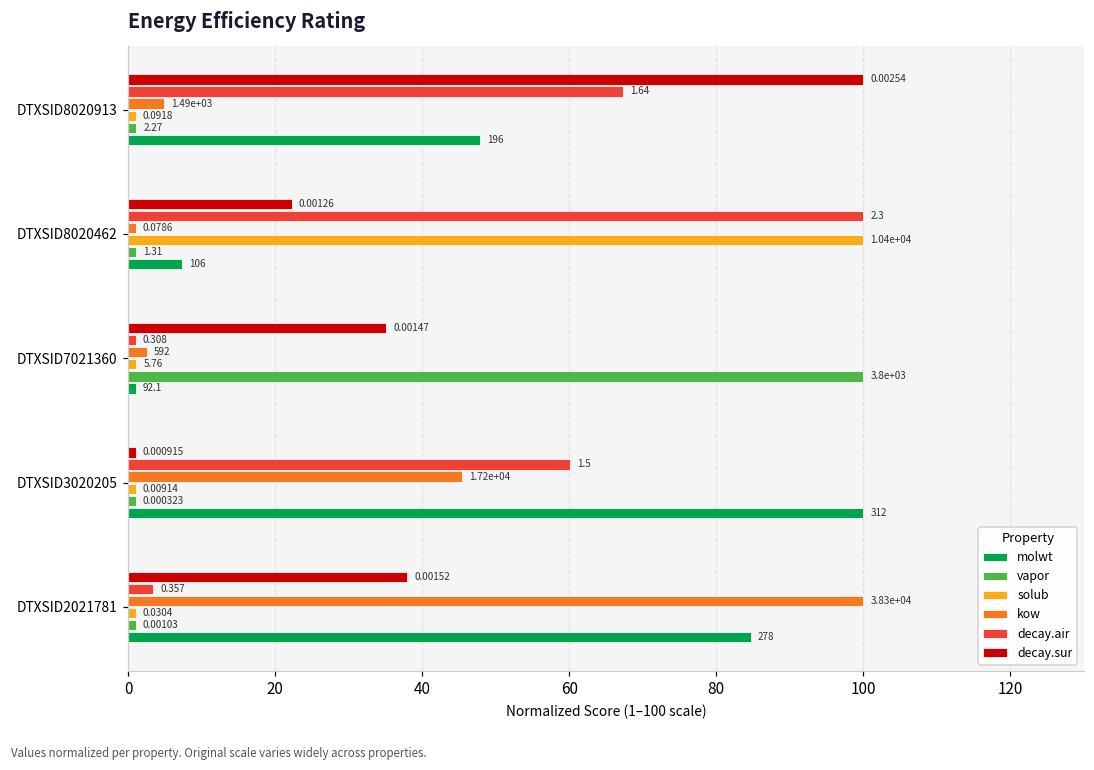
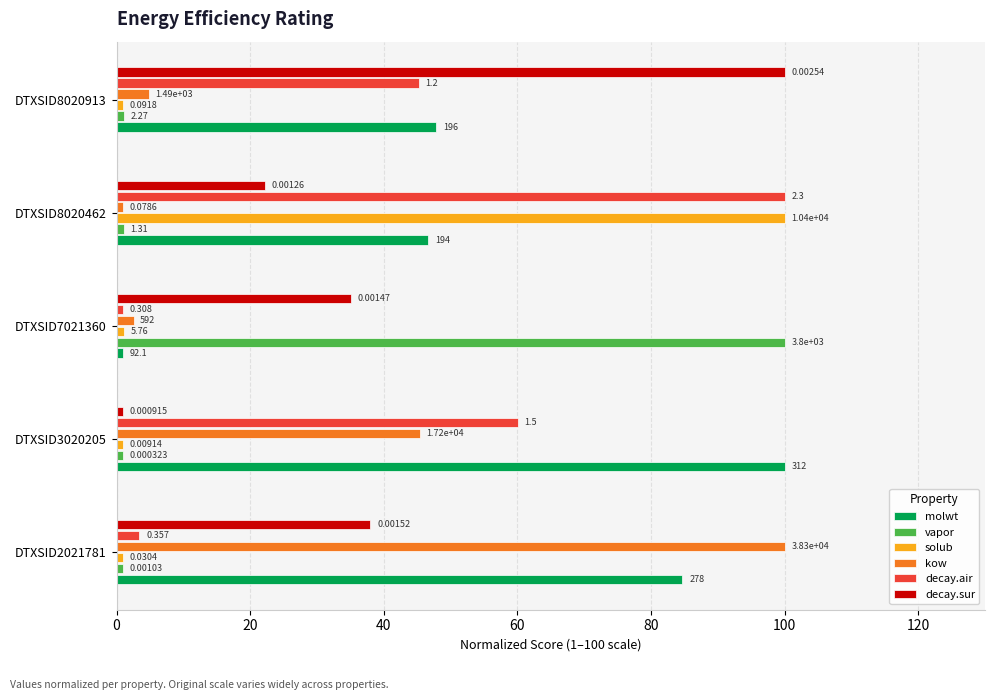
decay.air, DTXSID8020913: 1.64 -> 1.2
molwt, DTXSID8020462: 106 -> 194
